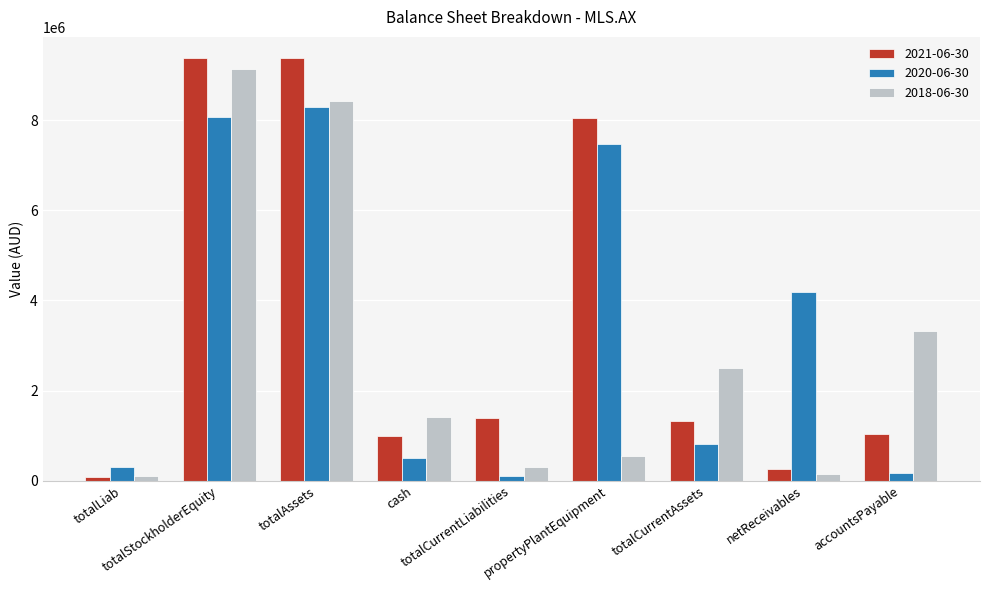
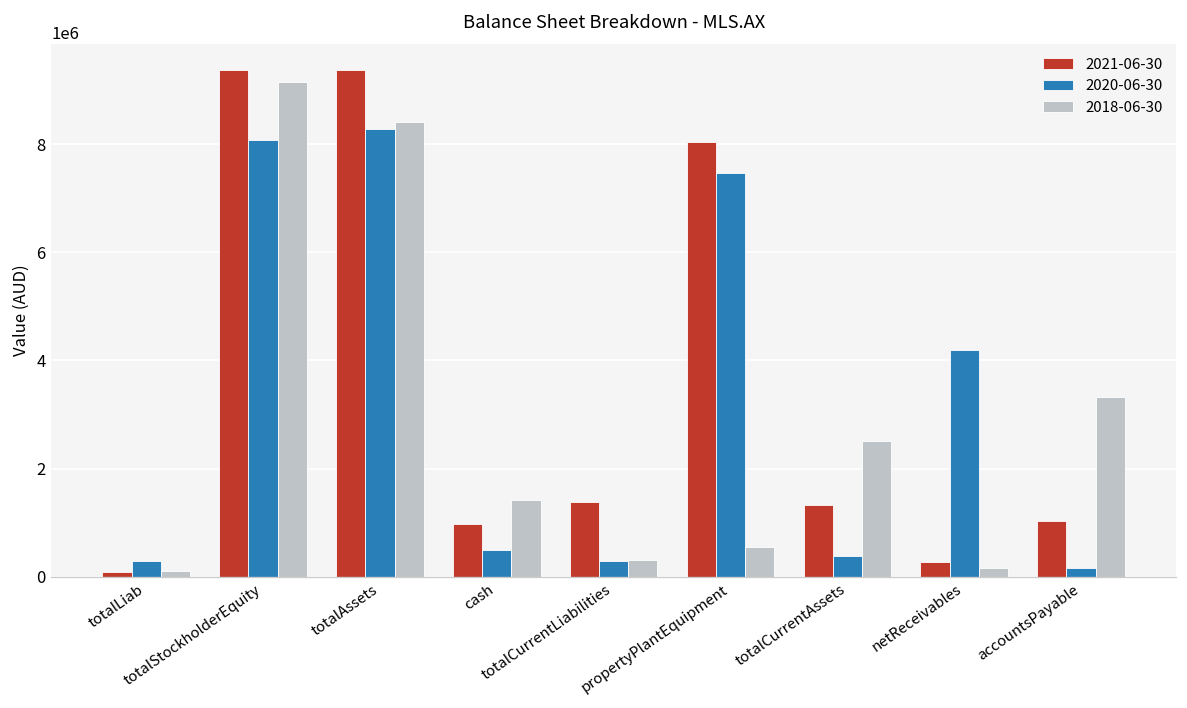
2020-06-30, totalCurrentLiabilities: 100000 -> 300000
2020-06-30, totalCurrentAssets: 800000 -> 400000
